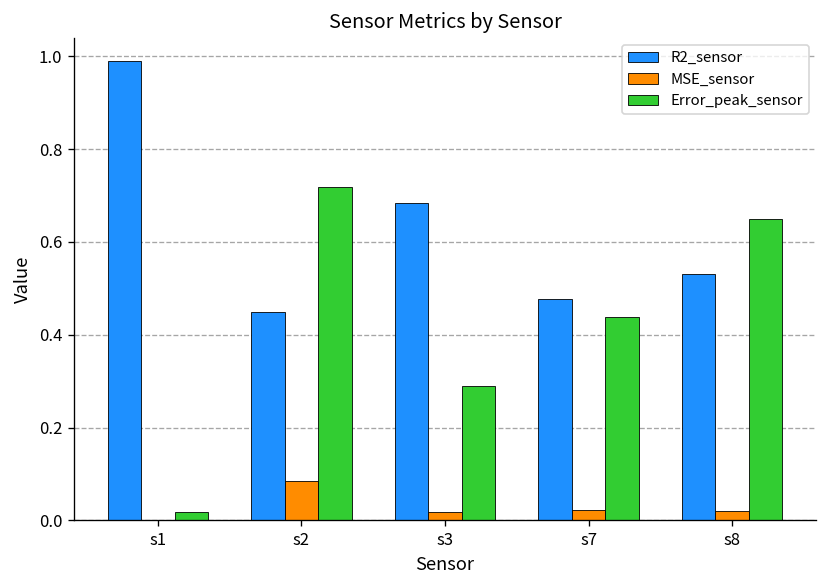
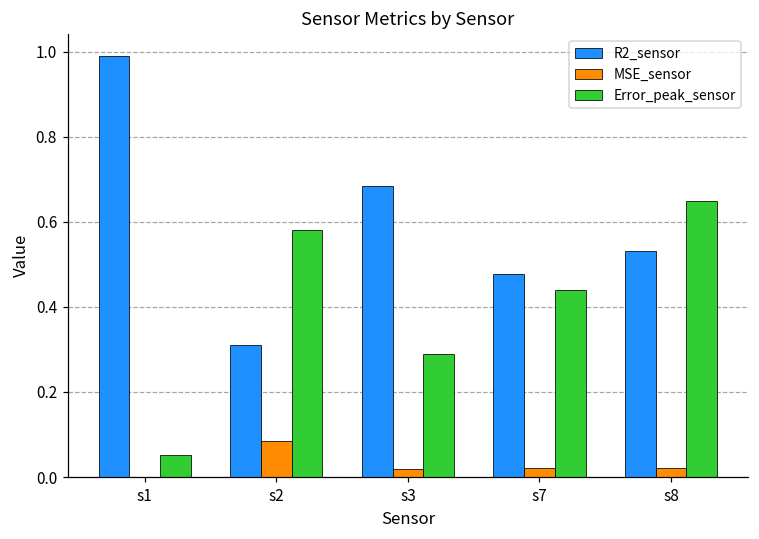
Error_peak_sensor, s1: 0.02 -> 0.05
R2_sensor, s2: 0.45 -> 0.31
Error_peak_sensor, s2: 0.72 -> 0.58
